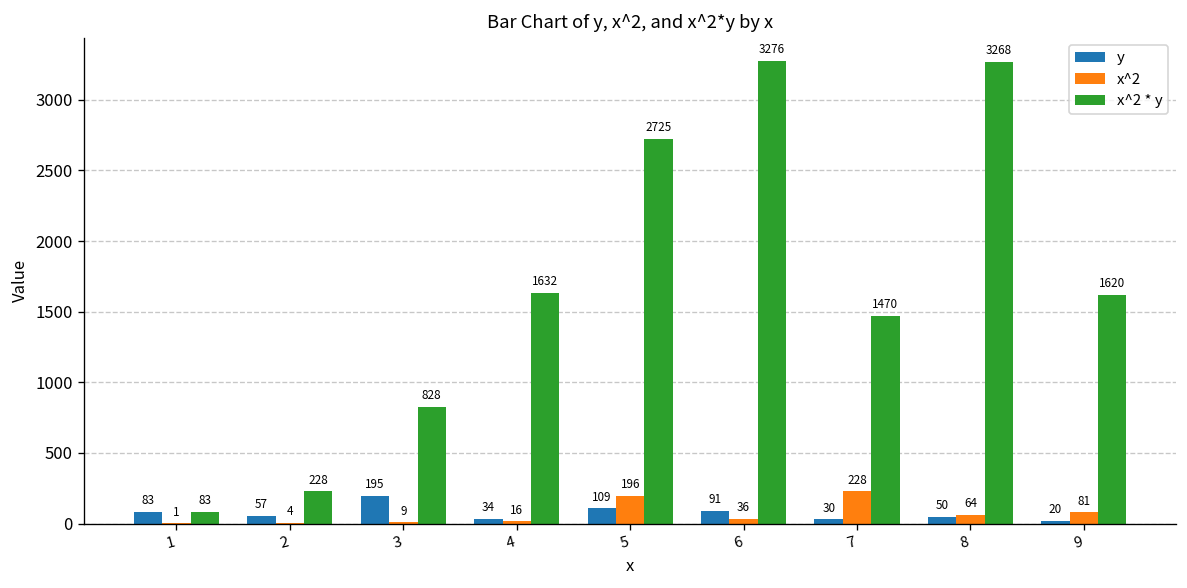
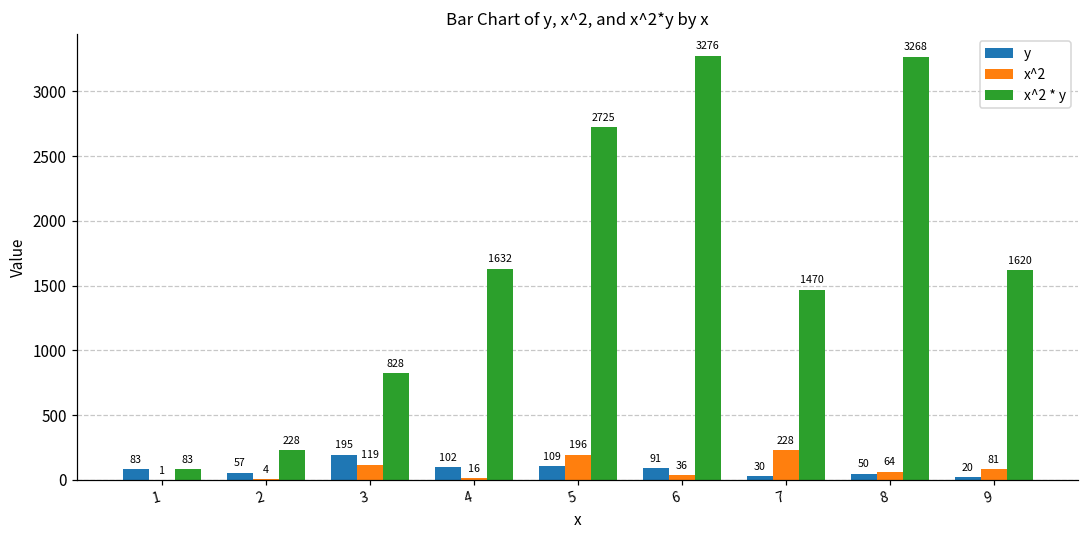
x^2, 3: 9 -> 119
y, 4: 34 -> 102
